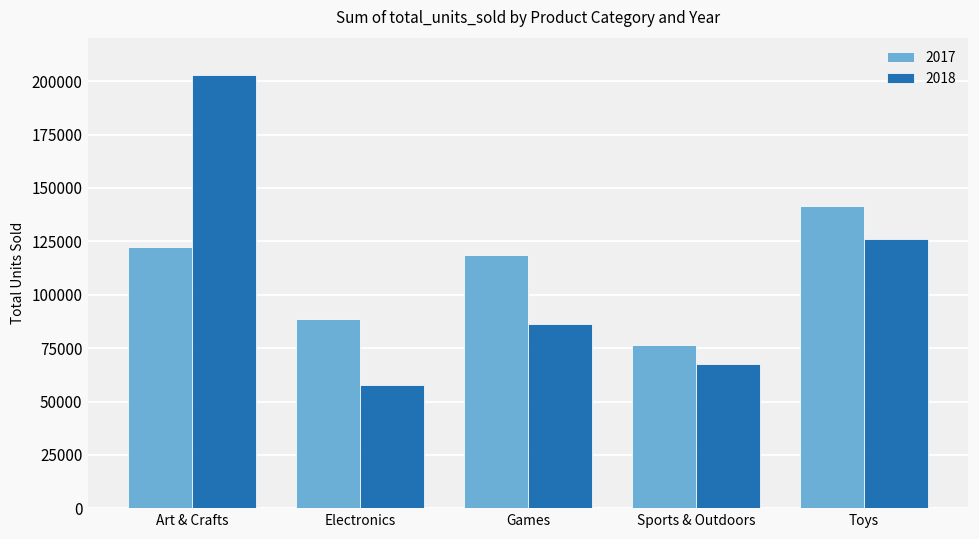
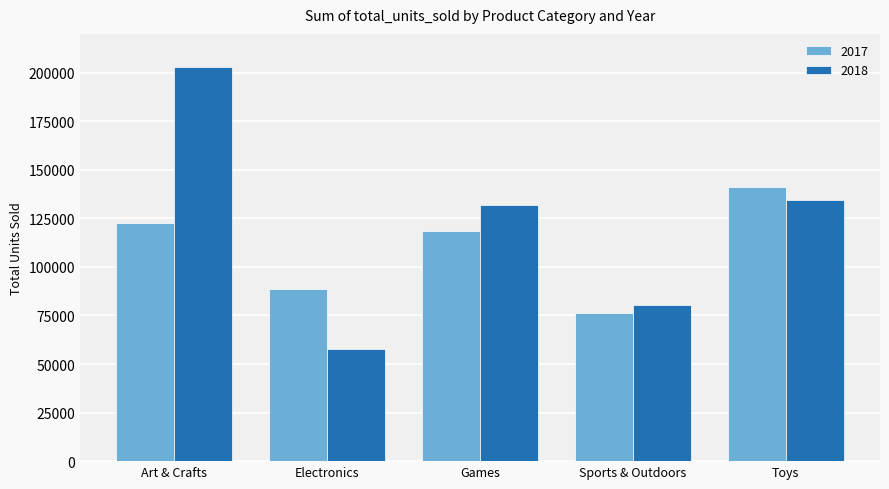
2018, Games: 86000 -> 132000
2018, Sports & Outdoors: 67000 -> 80000
2018, Toys: 126000 -> 134000
